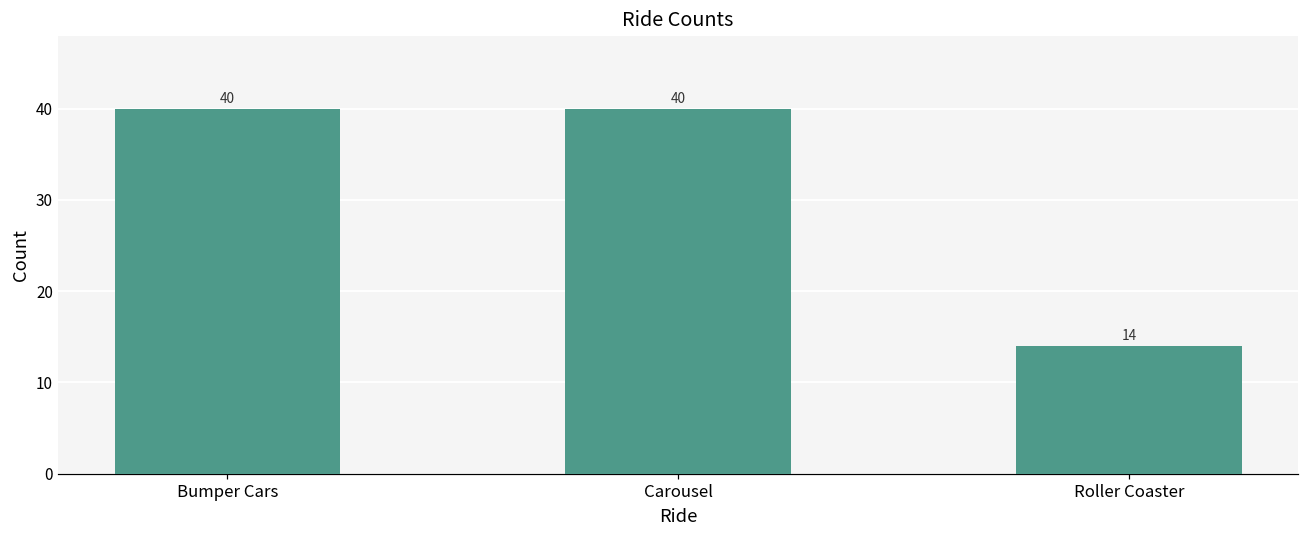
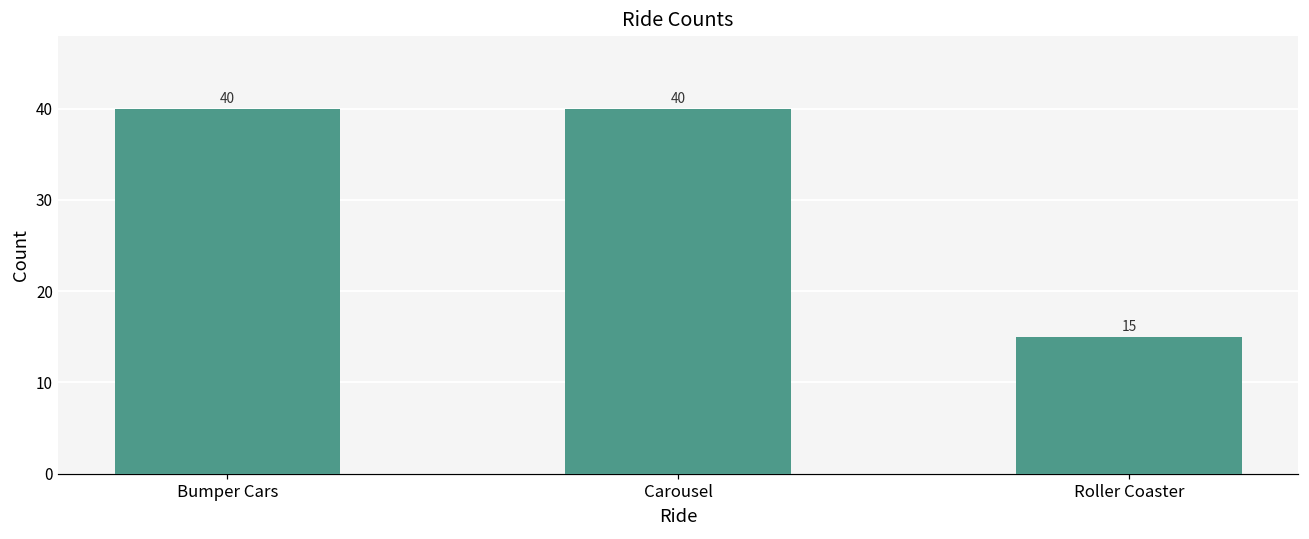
Roller Coaster: 14 -> 15
